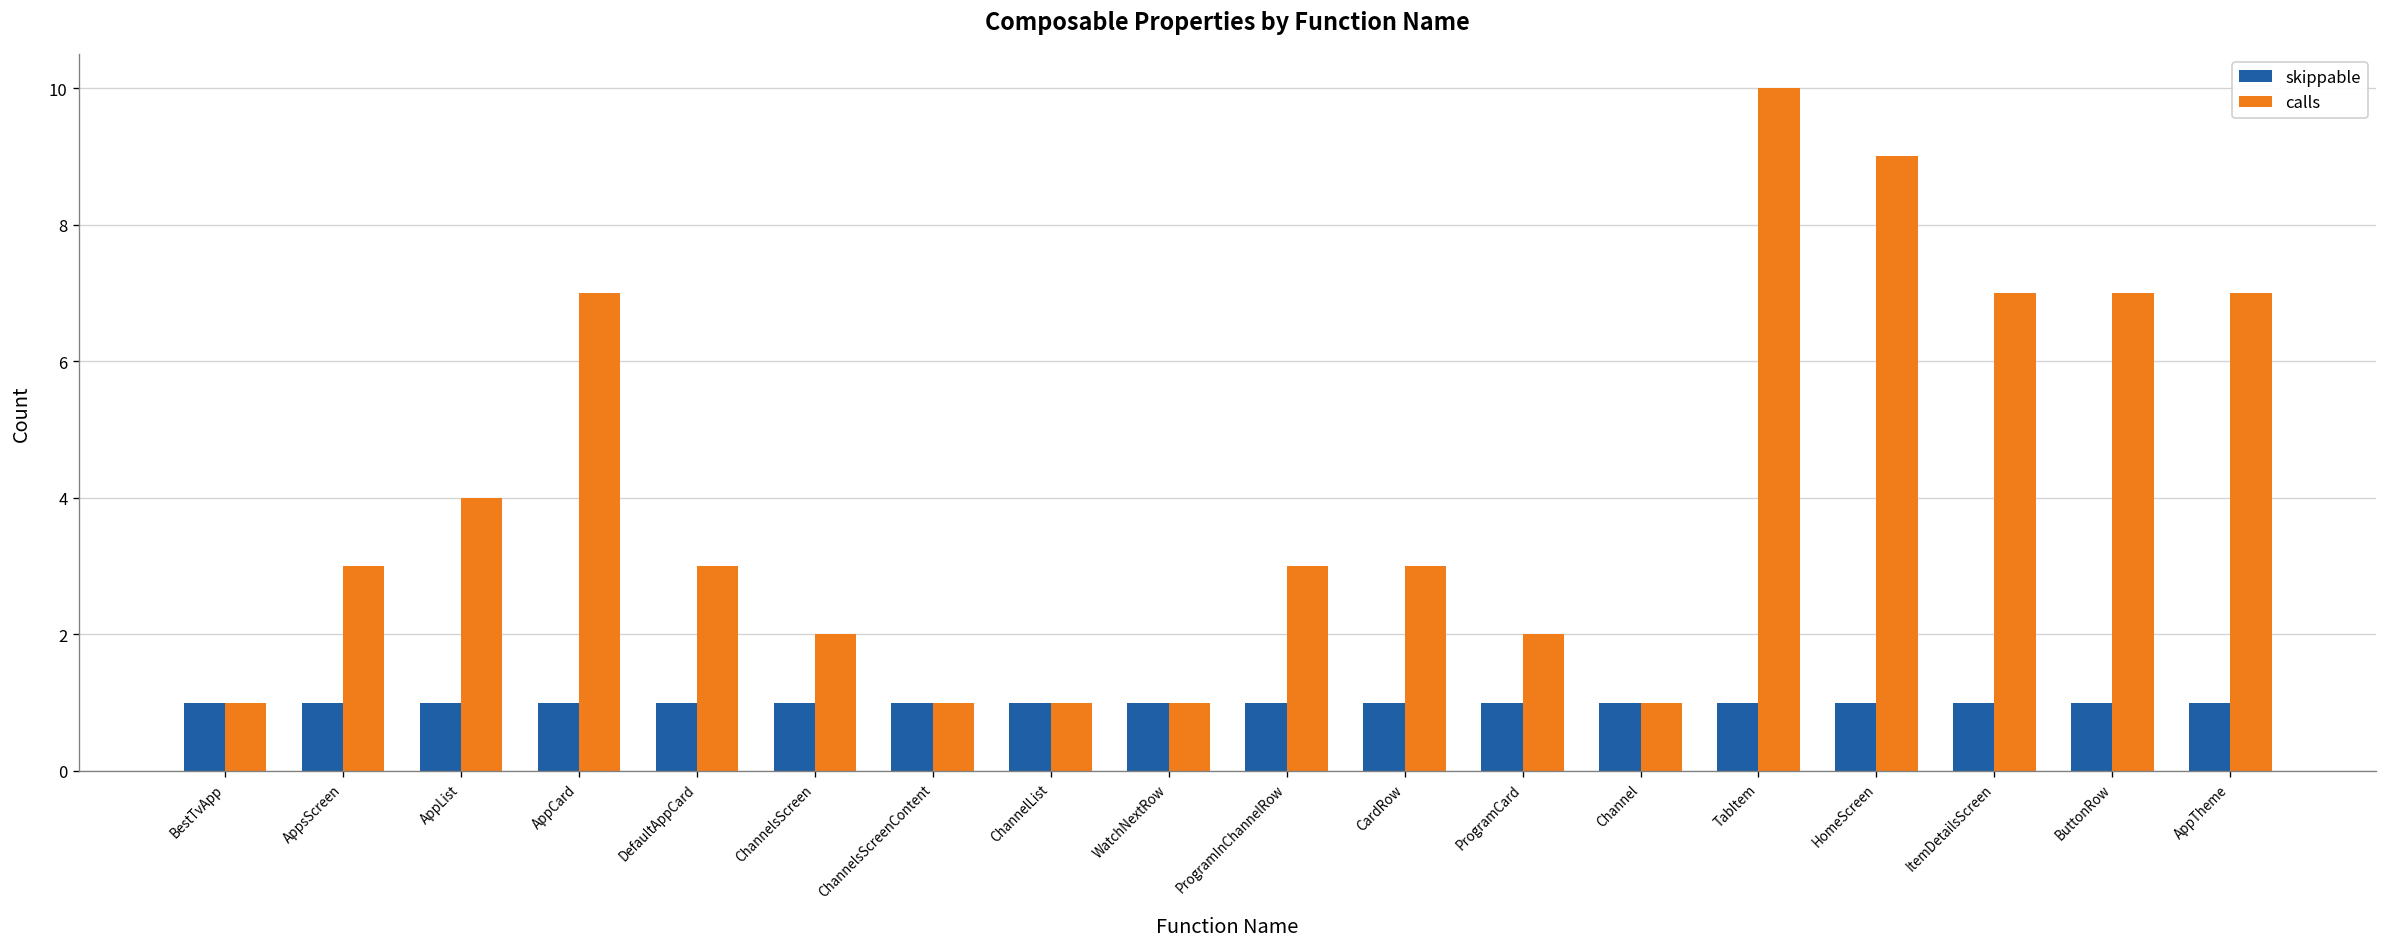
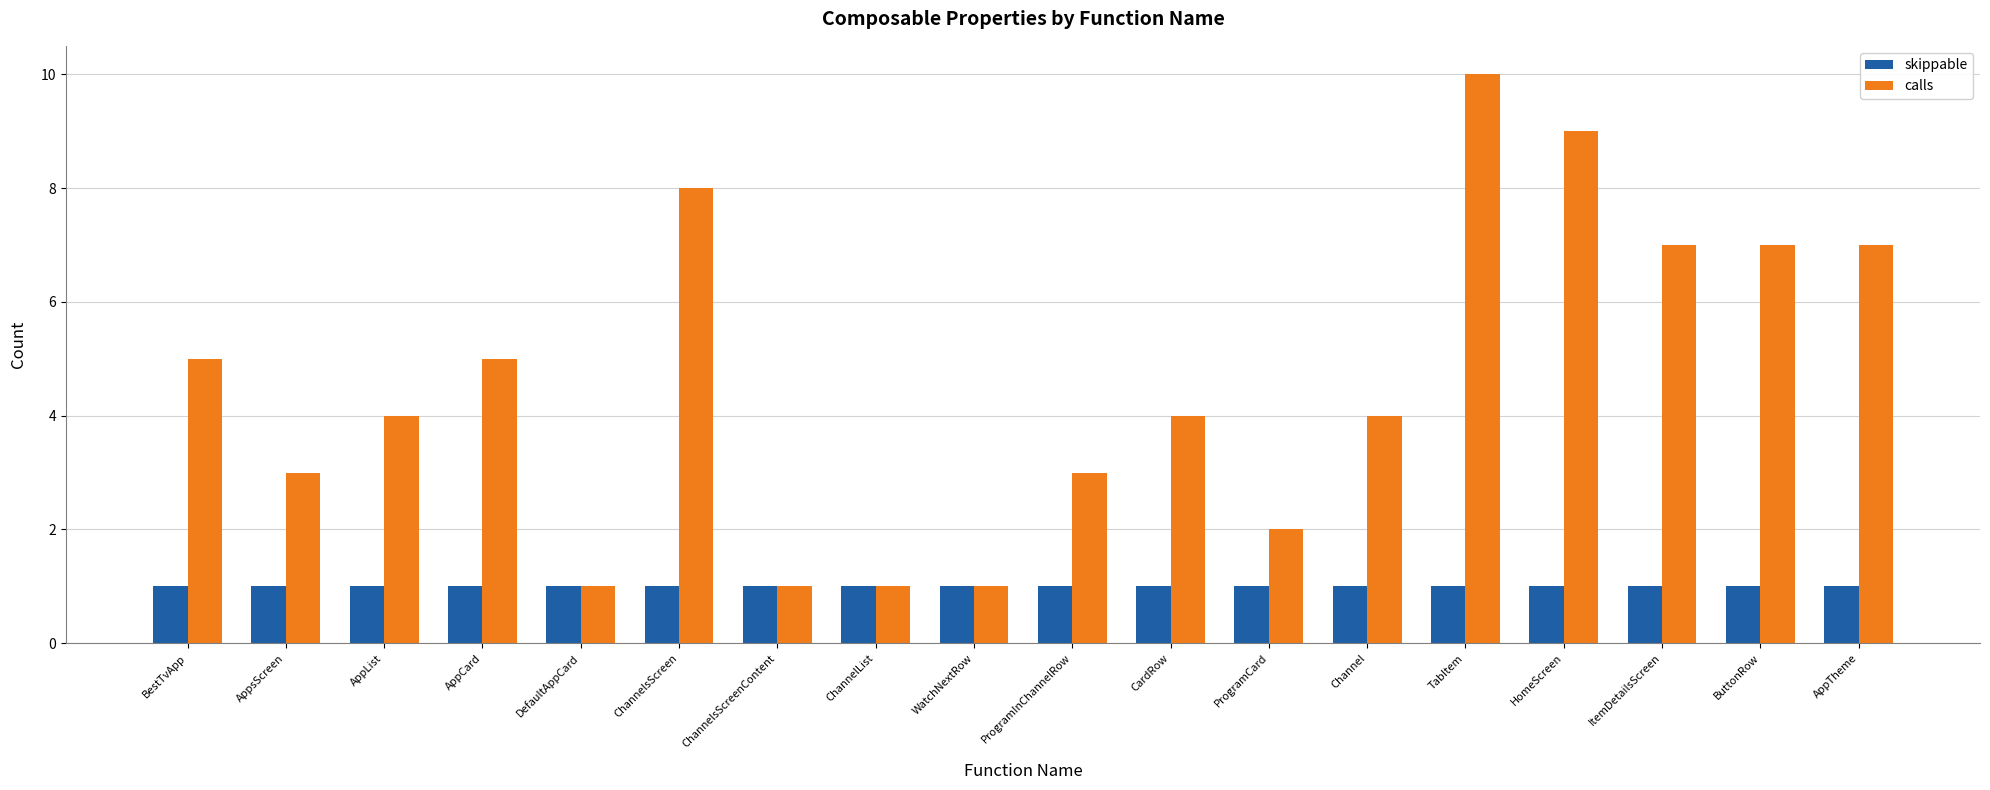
calls, BestTvApp: 1 -> 5
calls, AppCard: 7 -> 5
calls, DefaultAppCard: 3 -> 1
calls, ChannelsScreen: 2 -> 8
calls, CardRow: 3 -> 4
calls, Channel: 1 -> 4
